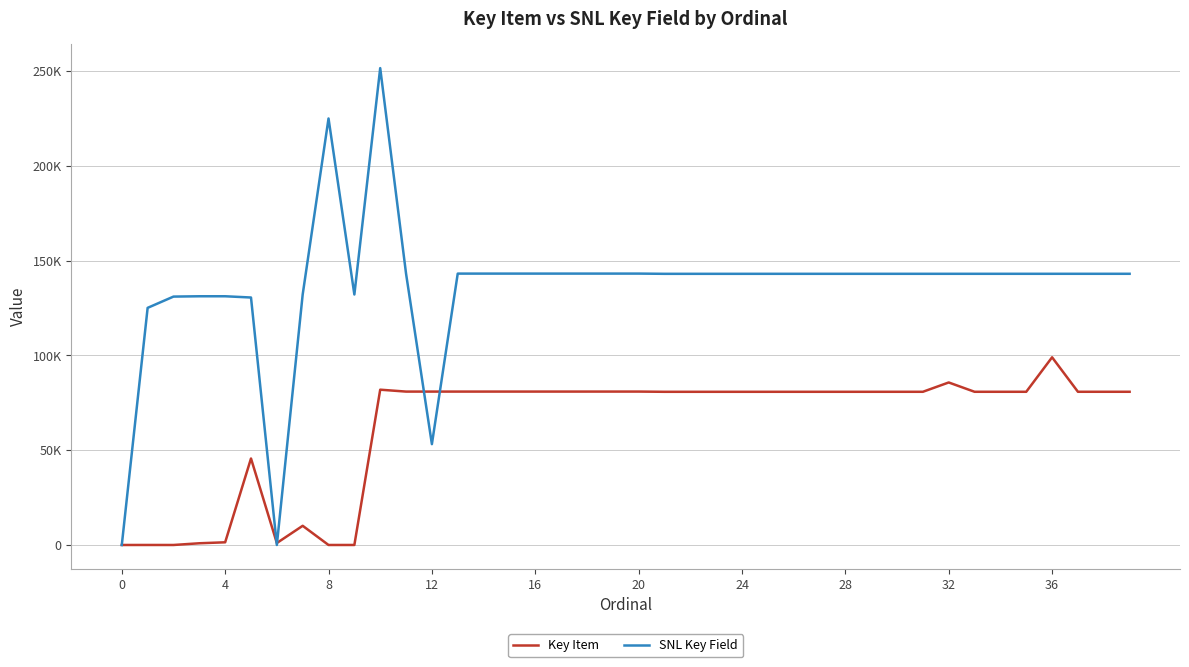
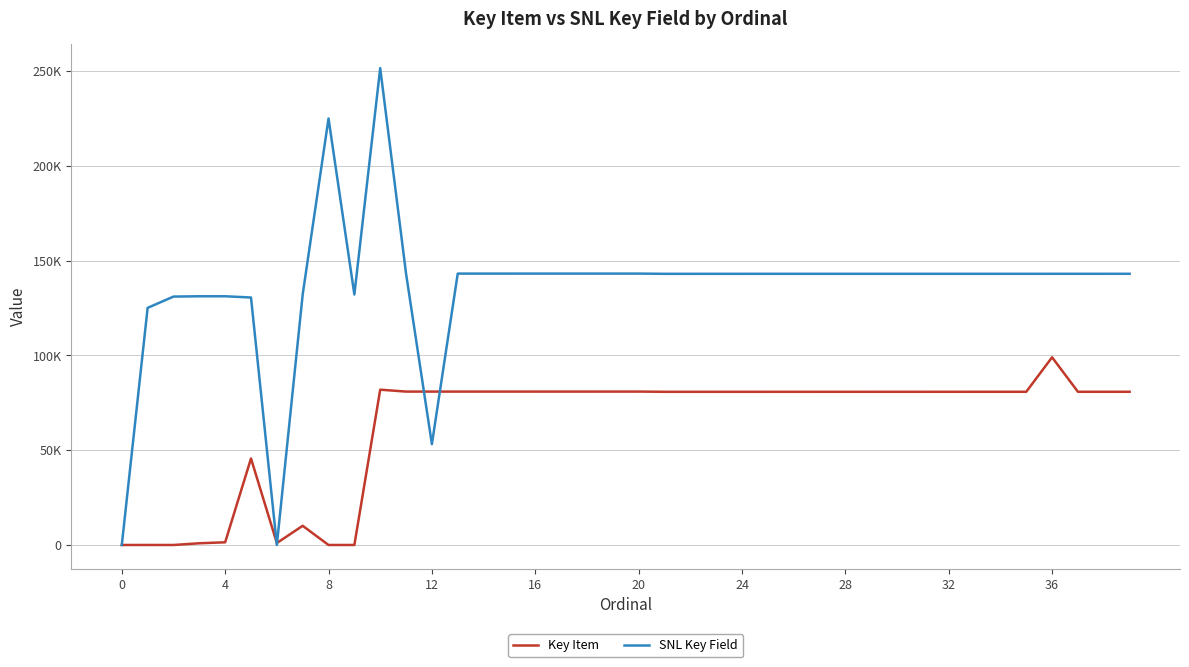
Key Item, 32: 86000 -> 81000
